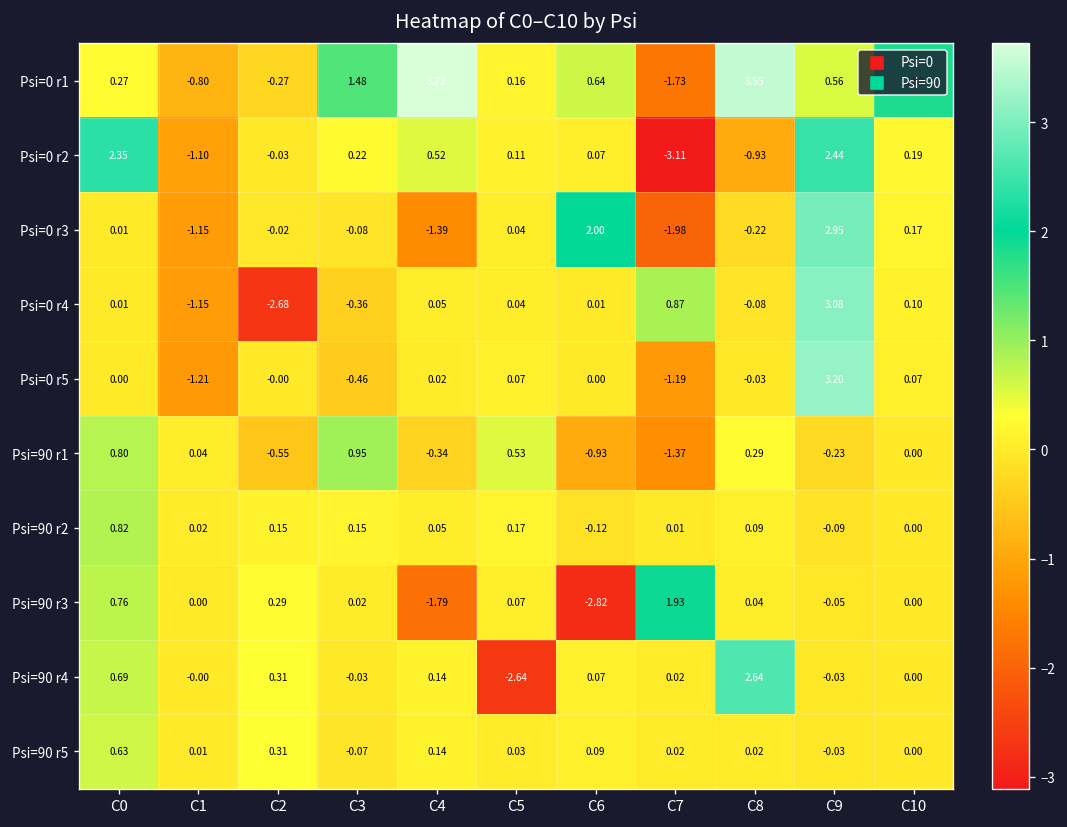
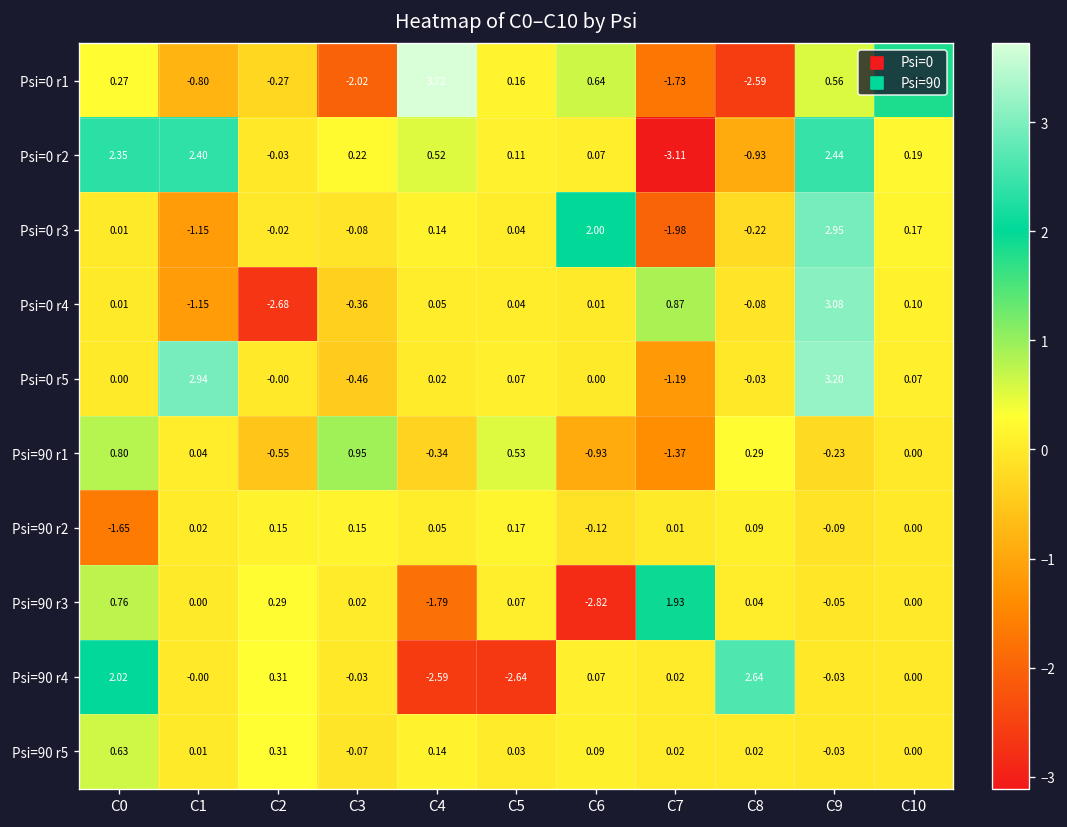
Psi=0 r1, C3: 1.48 -> -2.02
Psi=0 r1, C8: 3.55 -> -2.59
Psi=0 r2, C1: -1.10 -> 2.40
Psi=0 r3, C4: -1.39 -> 0.14
Psi=0 r5, C1: -1.21 -> 2.94
Psi=90 r2, C0: 0.82 -> -1.65
Psi=90 r4, C0: 0.69 -> 2.02
Psi=90 r4, C4: 0.14 -> -2.59
